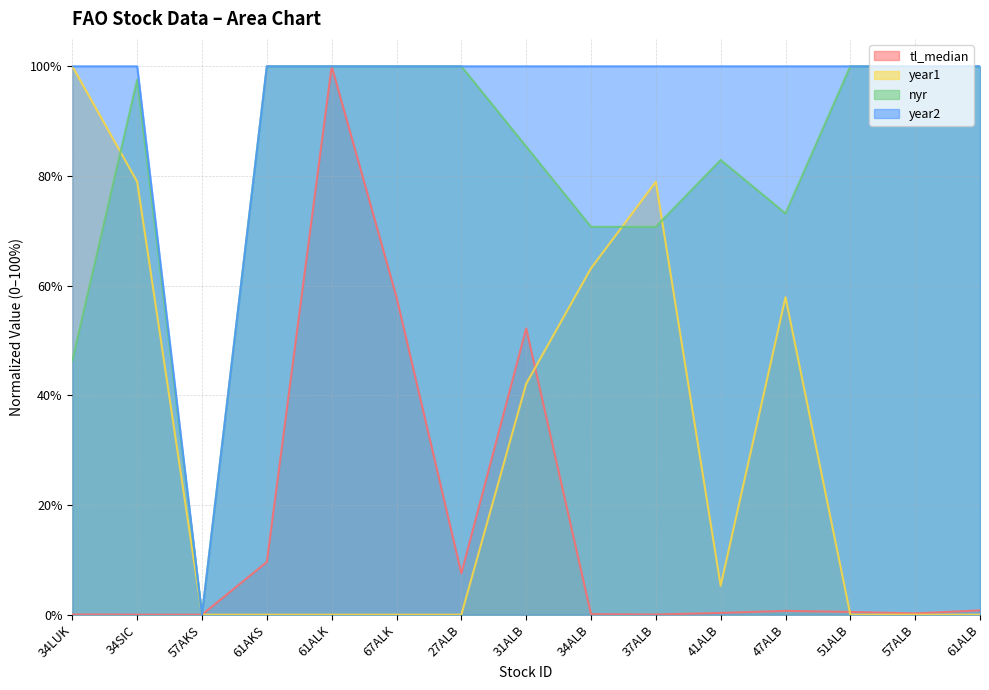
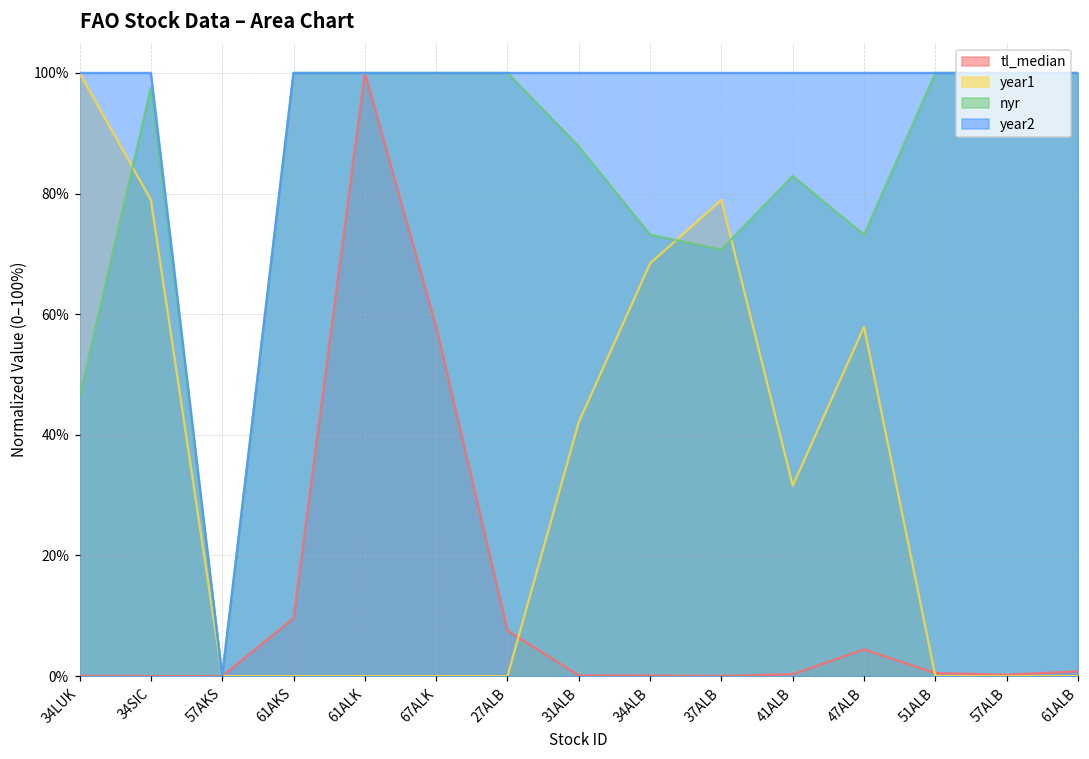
tl_median, 31ALB: 52% -> 0%
nyr, 31ALB: 85% -> 88%
year1, 34ALB: 63% -> 68%
nyr, 34ALB: 71% -> 73%
year1, 41ALB: 5% -> 32%
tl_median, 47ALB: 1% -> 4%
